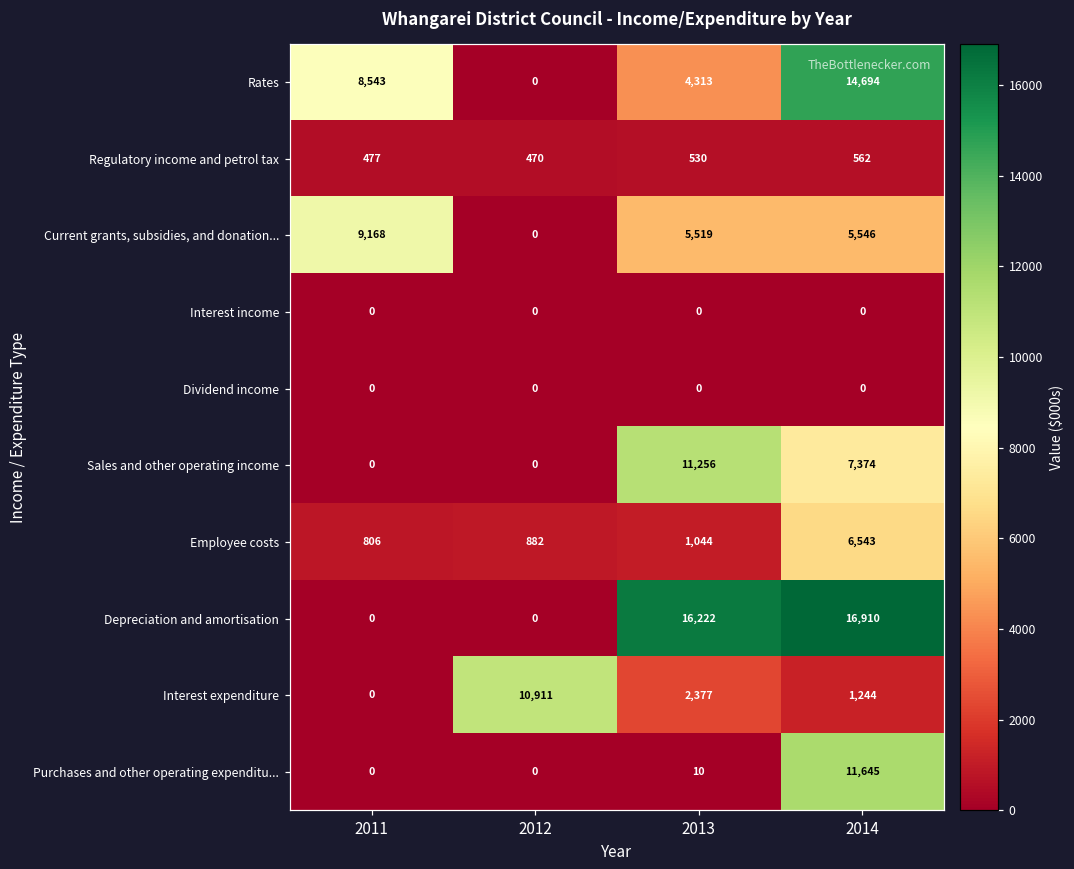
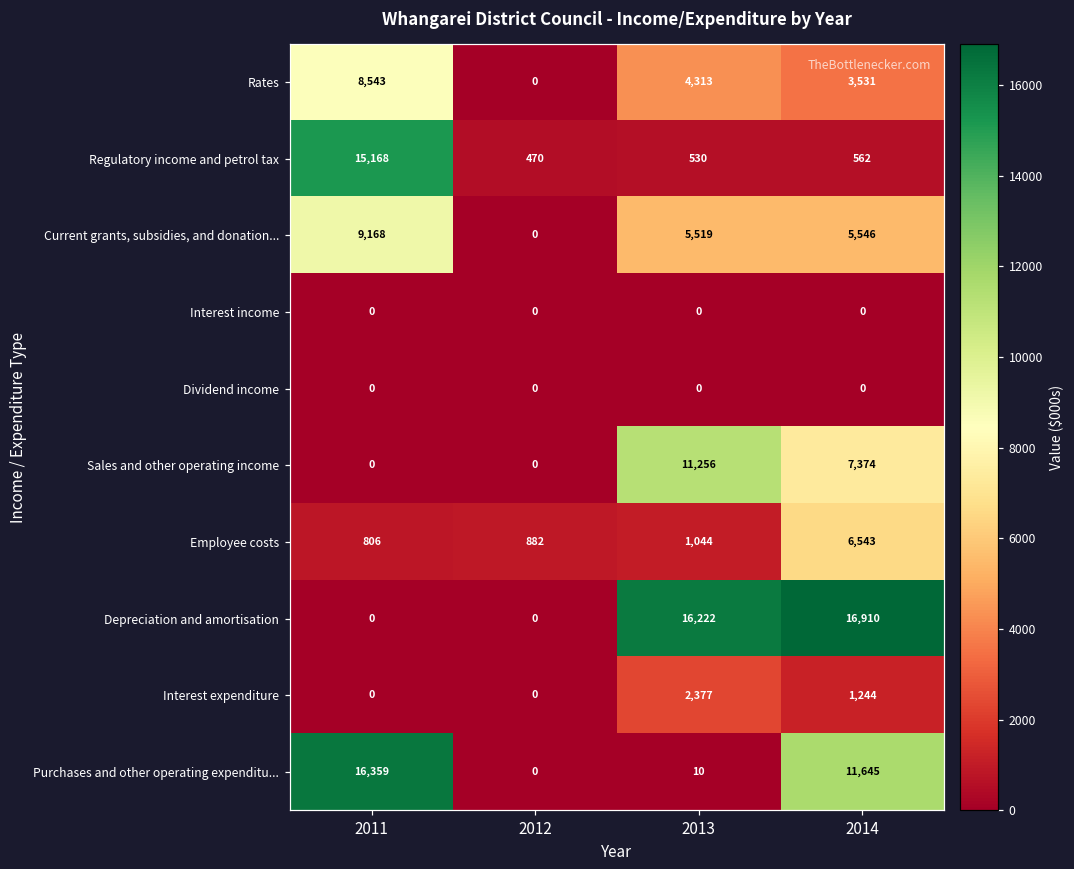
Rates, 2014: 14,694 -> 3,531
Regulatory income and petrol tax, 2011: 477 -> 15,168
Interest expenditure, 2012: 10,911 -> 0
Purchases and other operating expenditu..., 2011: 0 -> 16,359
